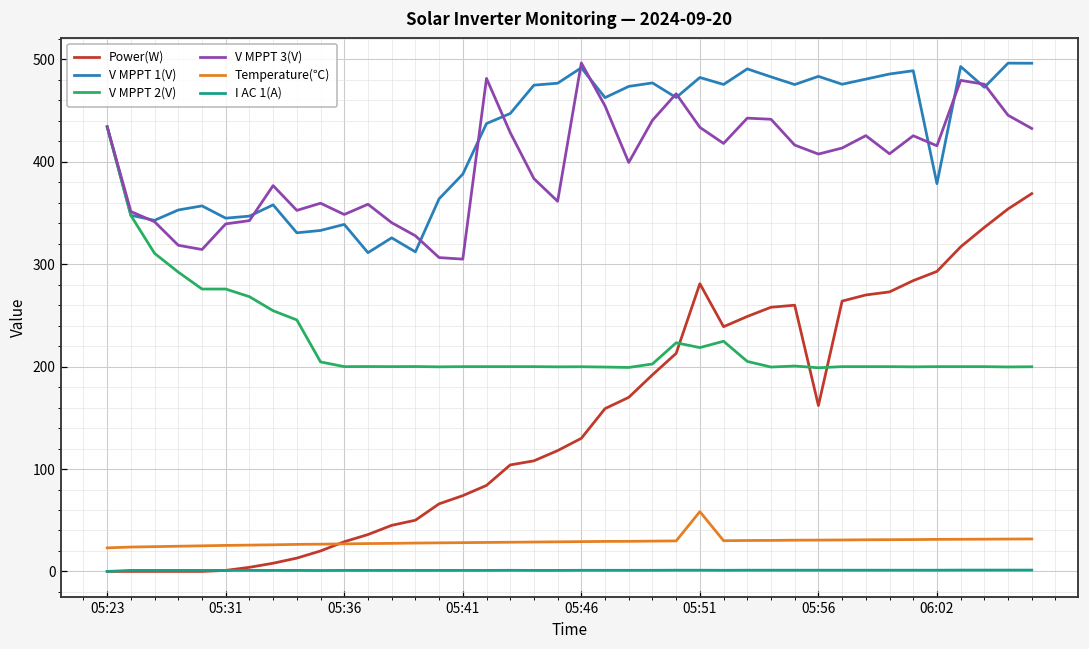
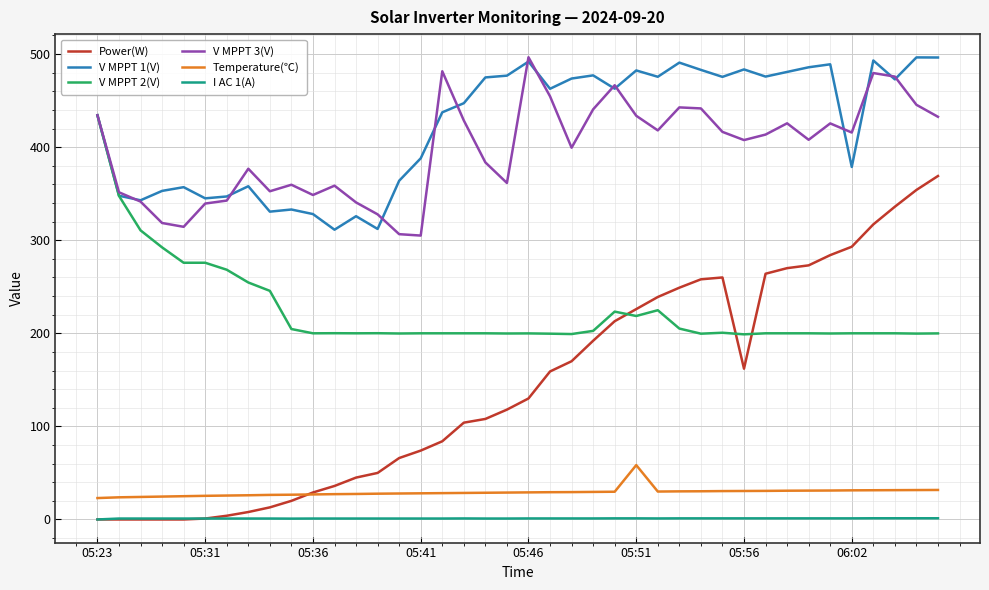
V MPPT 1(V), 05:36: 340 -> 330
Power(W), 05:51: 280 -> 230
